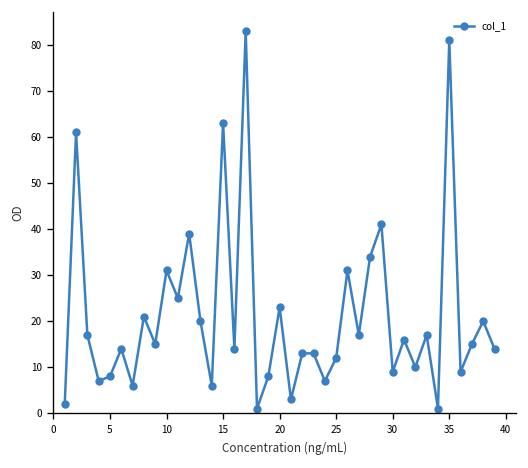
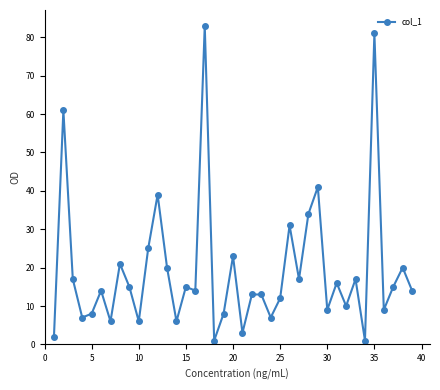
10: 31 -> 6
15: 63 -> 15
